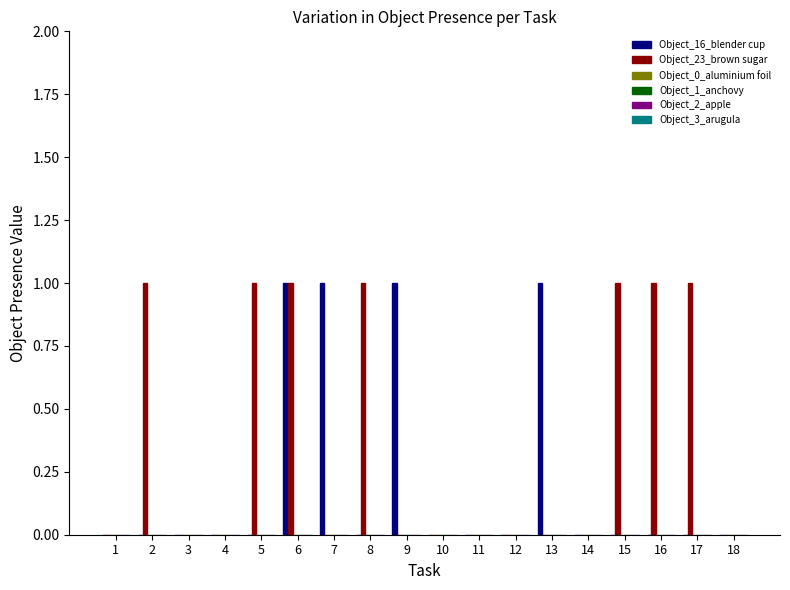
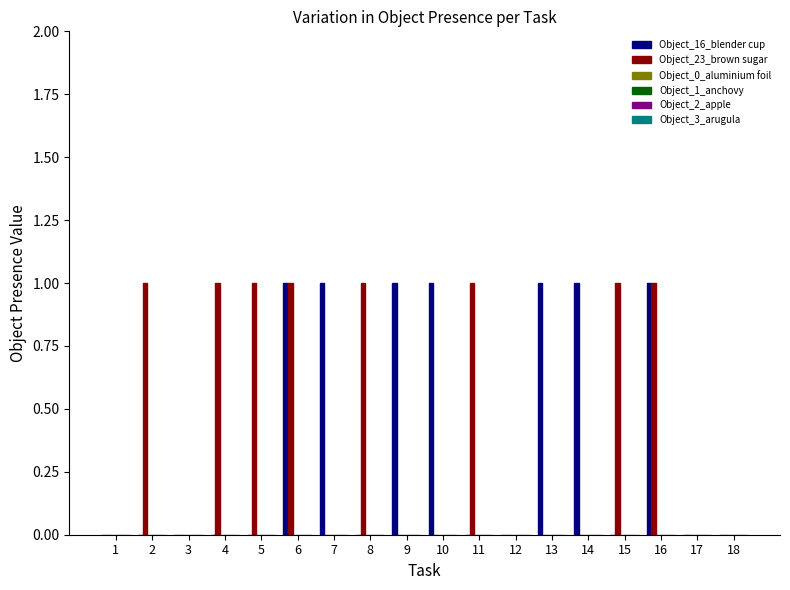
Object_23_brown sugar, 4: 0 -> 1
Object_16_blender cup, 10: 0 -> 1
Object_23_brown sugar, 11: 0 -> 1
Object_16_blender cup, 14: 0 -> 1
Object_16_blender cup, 16: 0 -> 1
Object_23_brown sugar, 17: 1 -> 0
